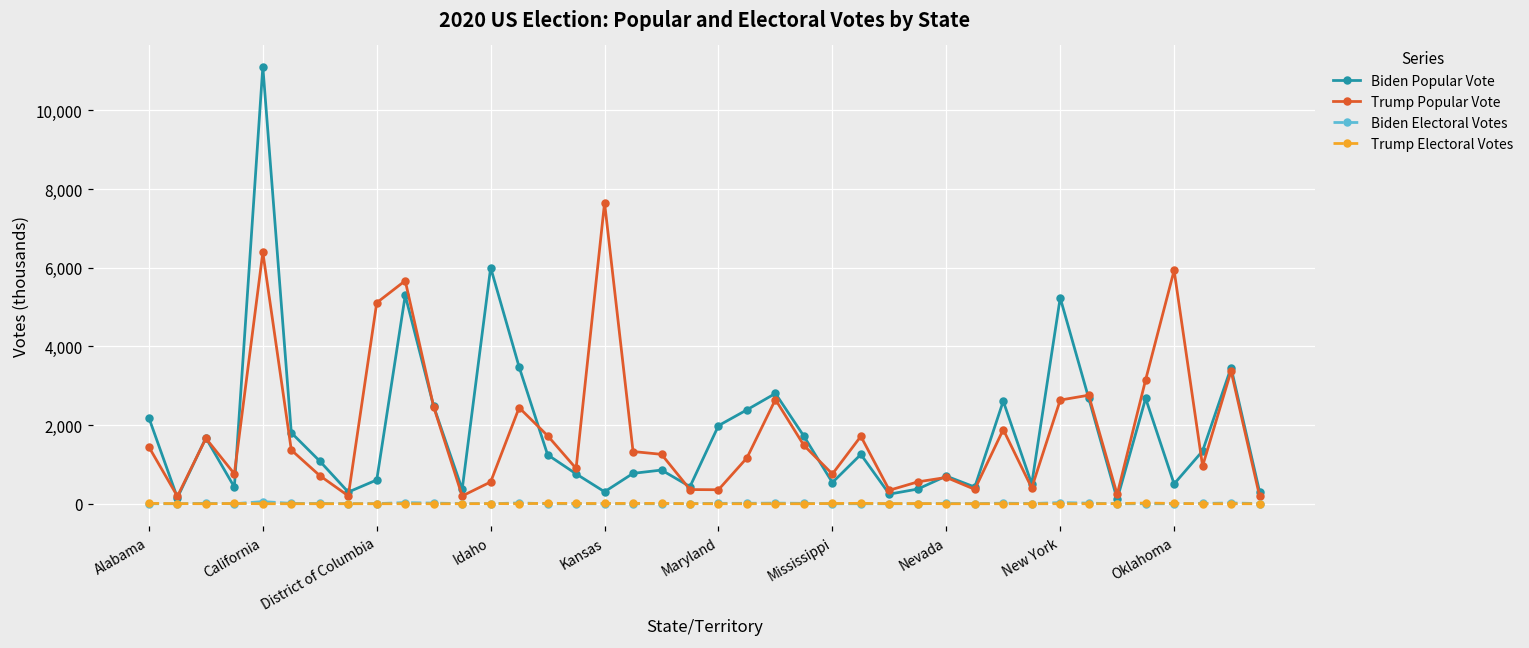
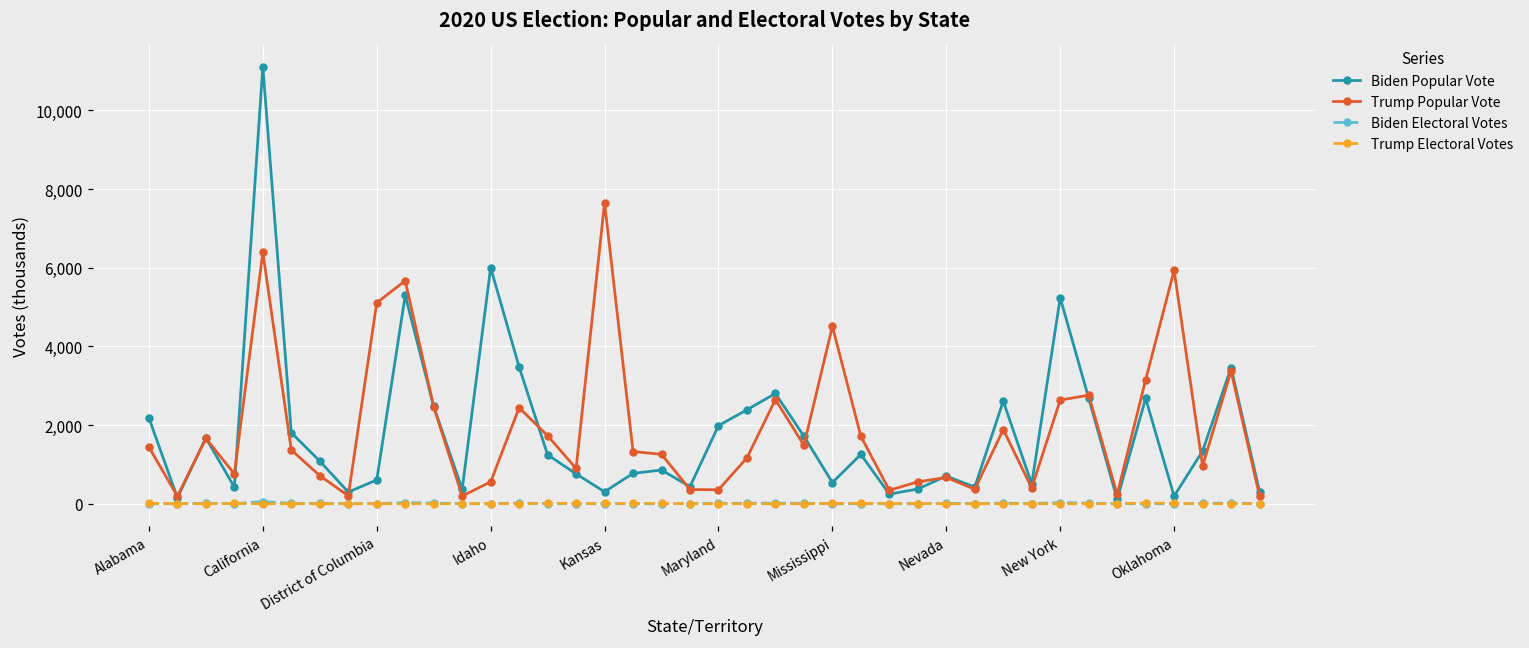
Trump Popular Vote, Mississippi: 800 -> 4,500
Biden Popular Vote, Oklahoma: 500 -> 200
